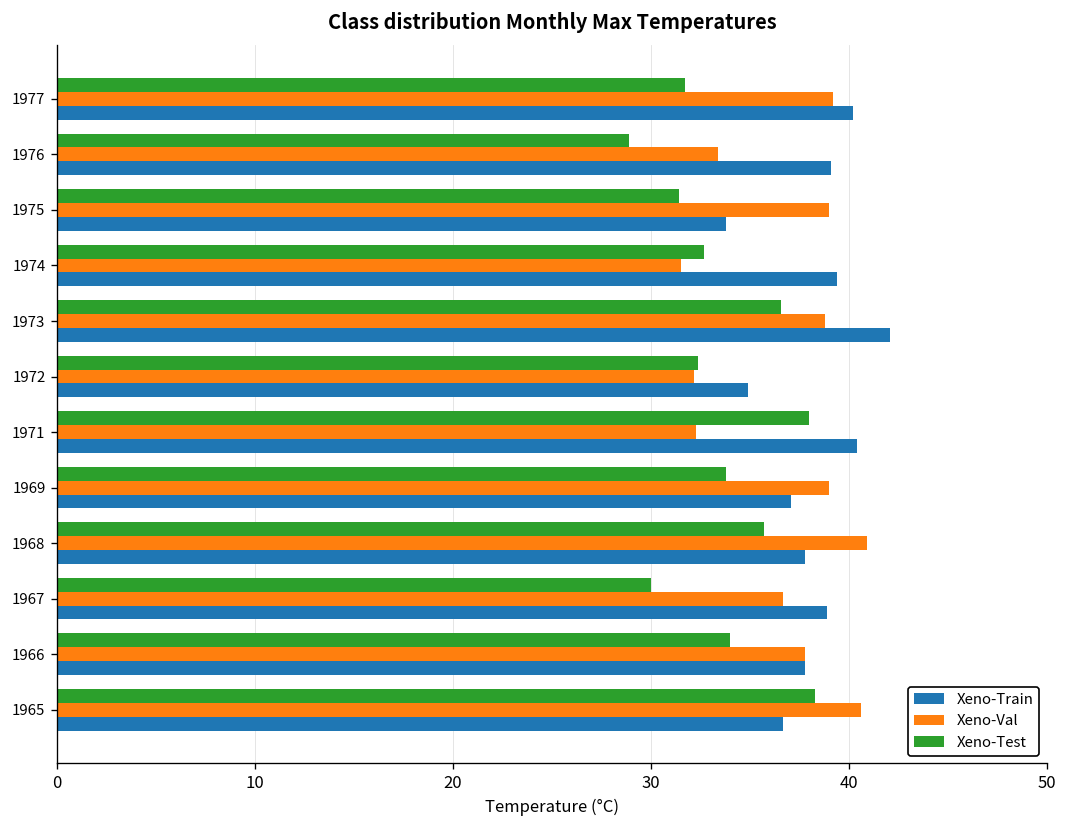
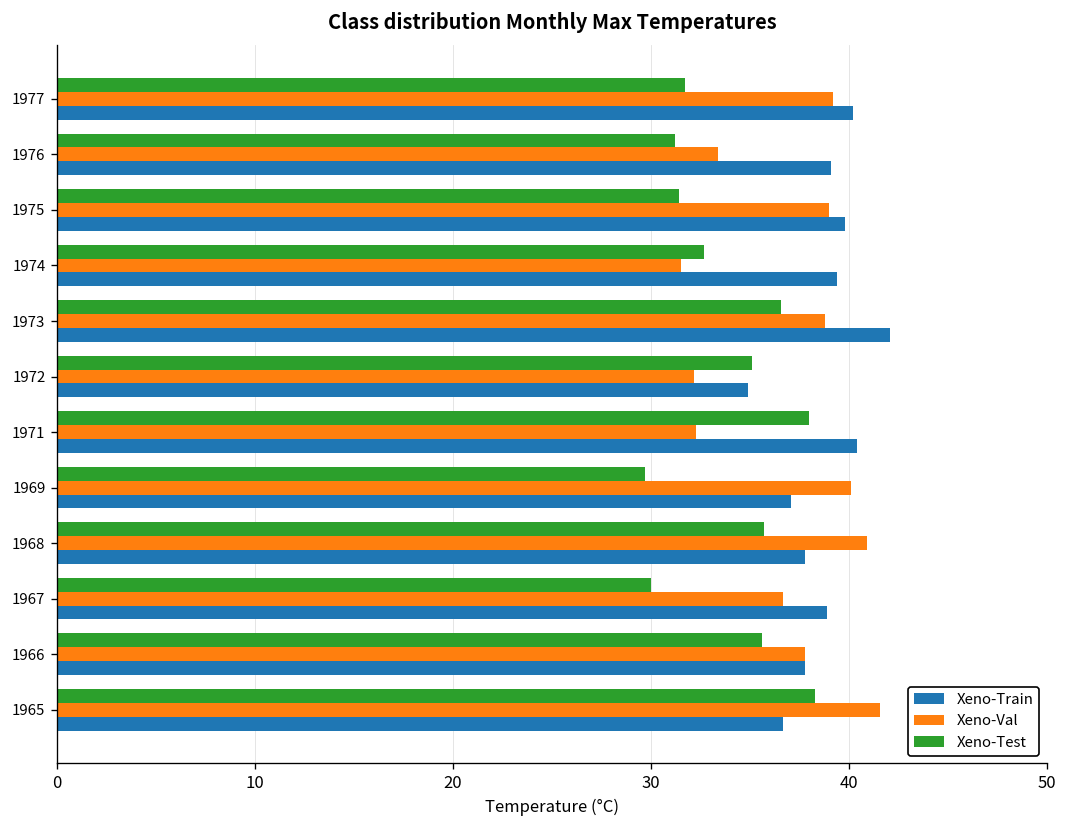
Xeno-Test, 1976: 28.9 -> 31.2
Xeno-Train, 1975: 33.8 -> 39.8
Xeno-Test, 1972: 32.4 -> 35.1
Xeno-Test, 1969: 33.8 -> 29.7
Xeno-Val, 1969: 39.0 -> 40.1
Xeno-Test, 1966: 34.0 -> 35.6
Xeno-Val, 1965: 40.6 -> 41.6
